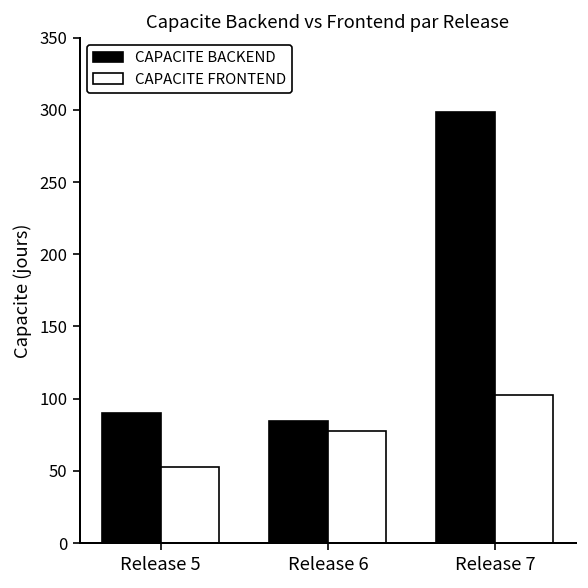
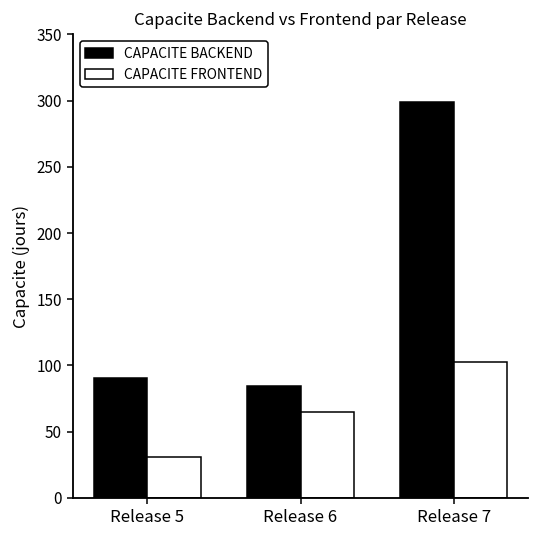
CAPACITE FRONTEND, Release 5: 53 -> 31
CAPACITE FRONTEND, Release 6: 78 -> 65
